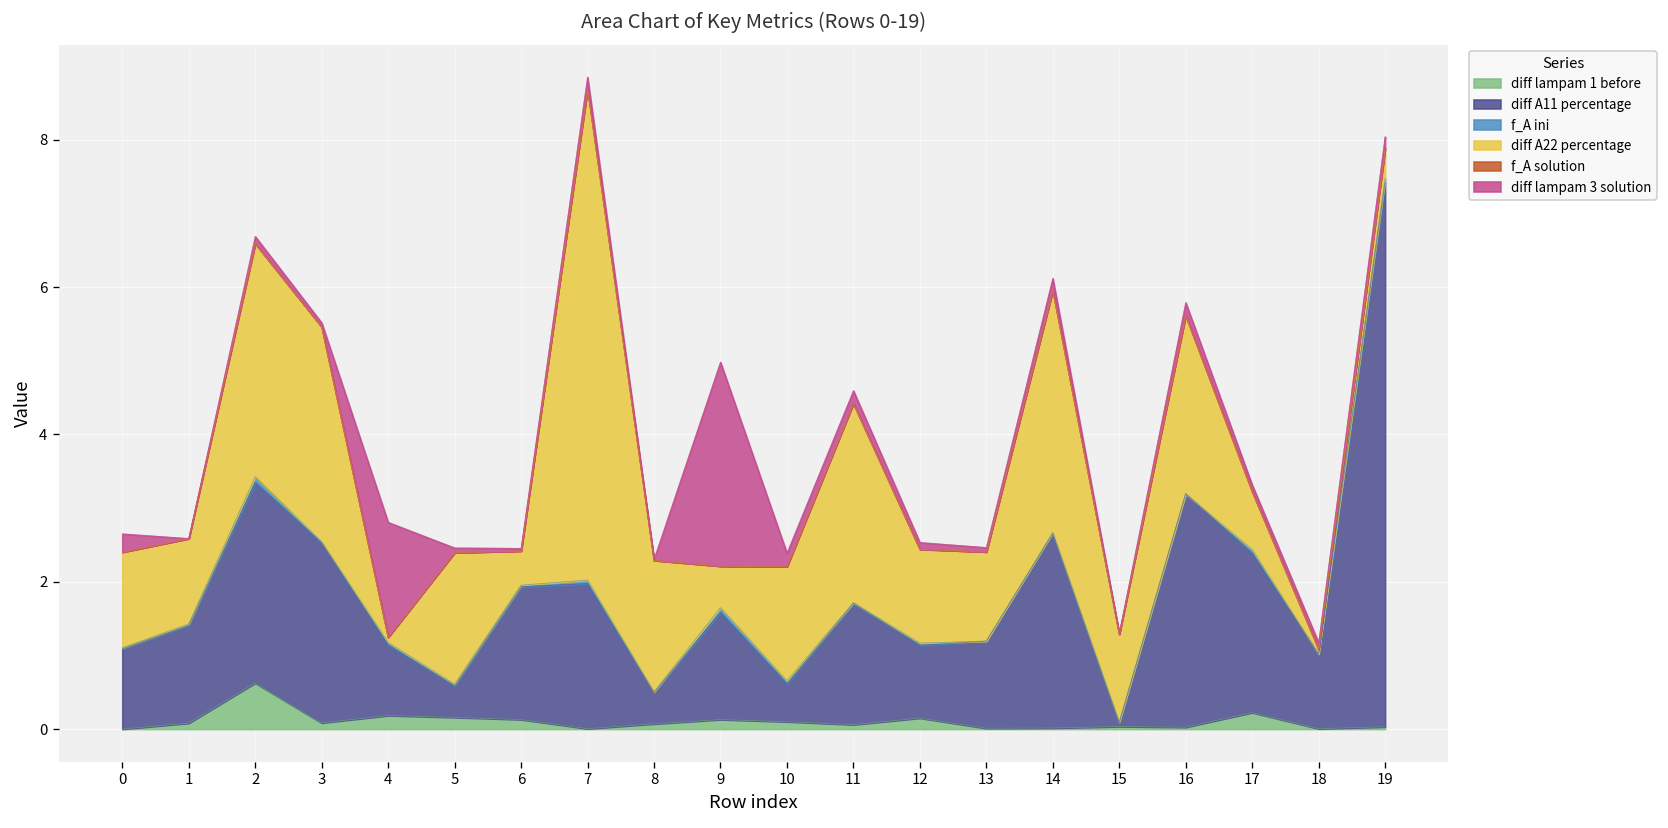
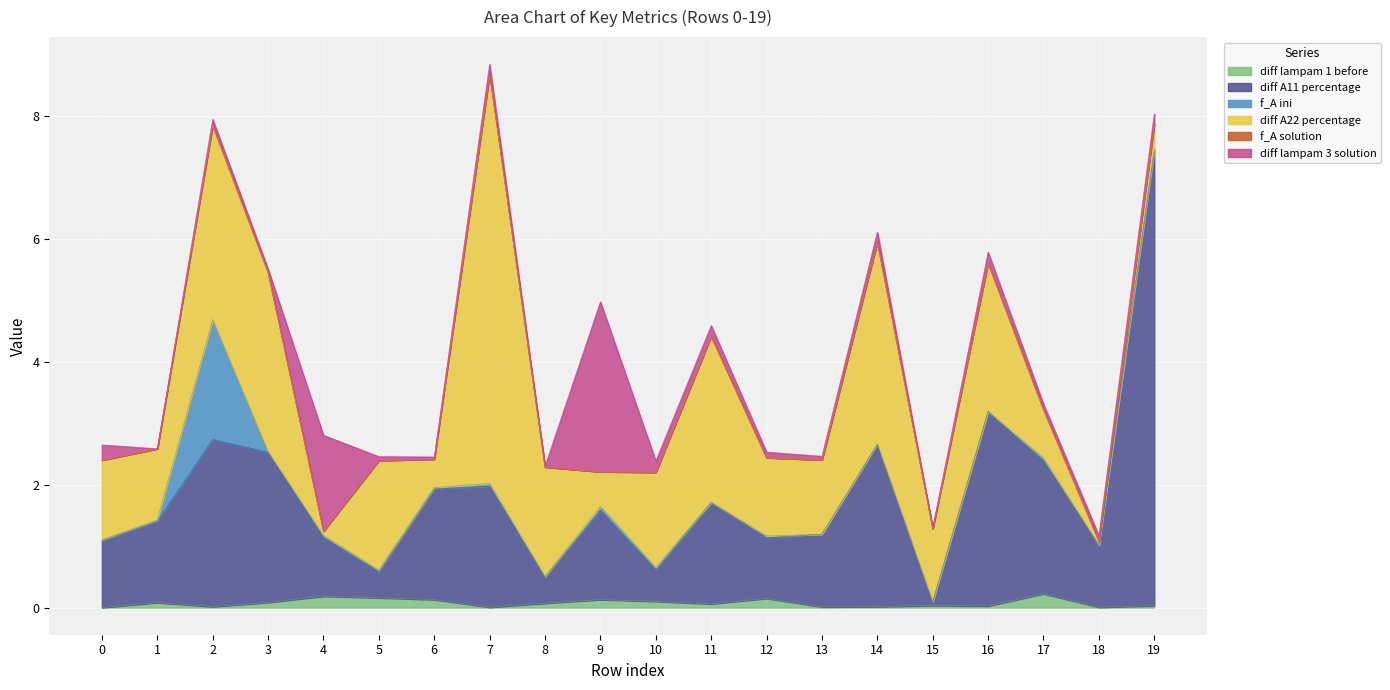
diff lampam 1 before, 2: 0.6 -> 0.0
f_A ini, 2: 0.1 -> 2.0
